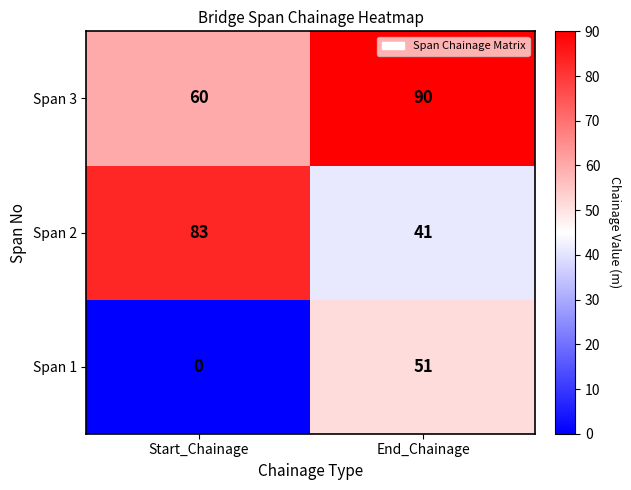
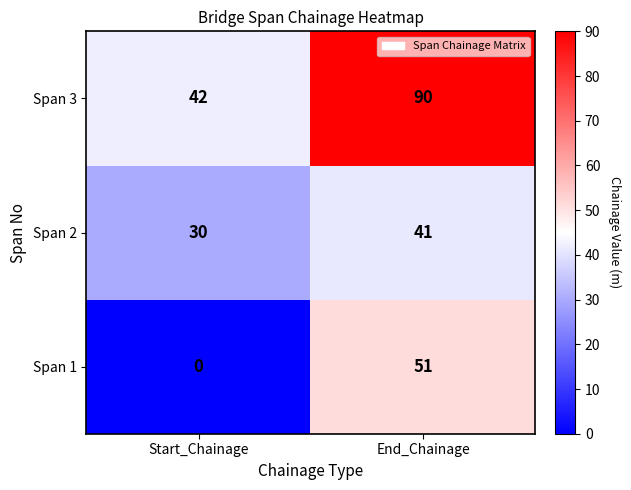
Span 3, Start_Chainage: 60 -> 42
Span 2, Start_Chainage: 83 -> 30
